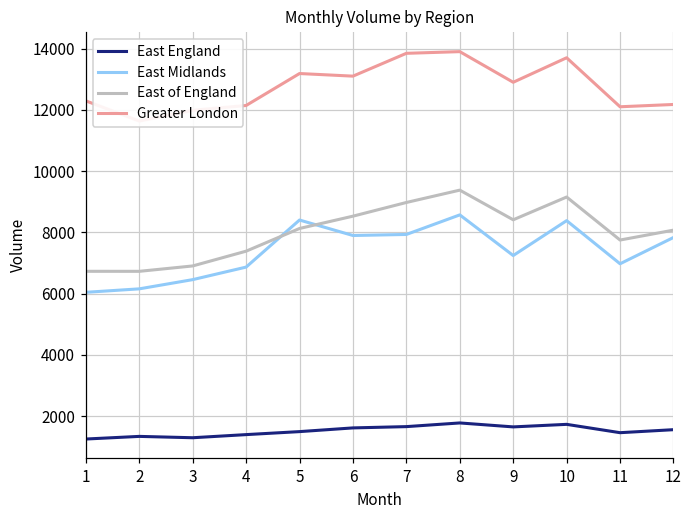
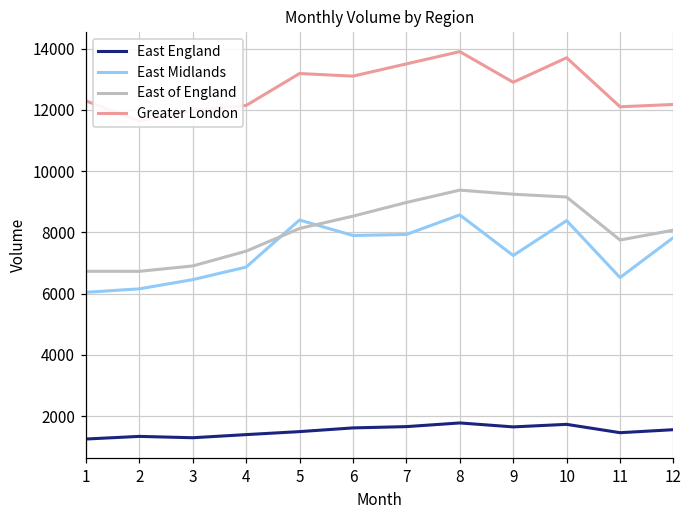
Greater London, 7: 13800 -> 13500
East of England, 9: 8400 -> 9200
East Midlands, 11: 7000 -> 6500
